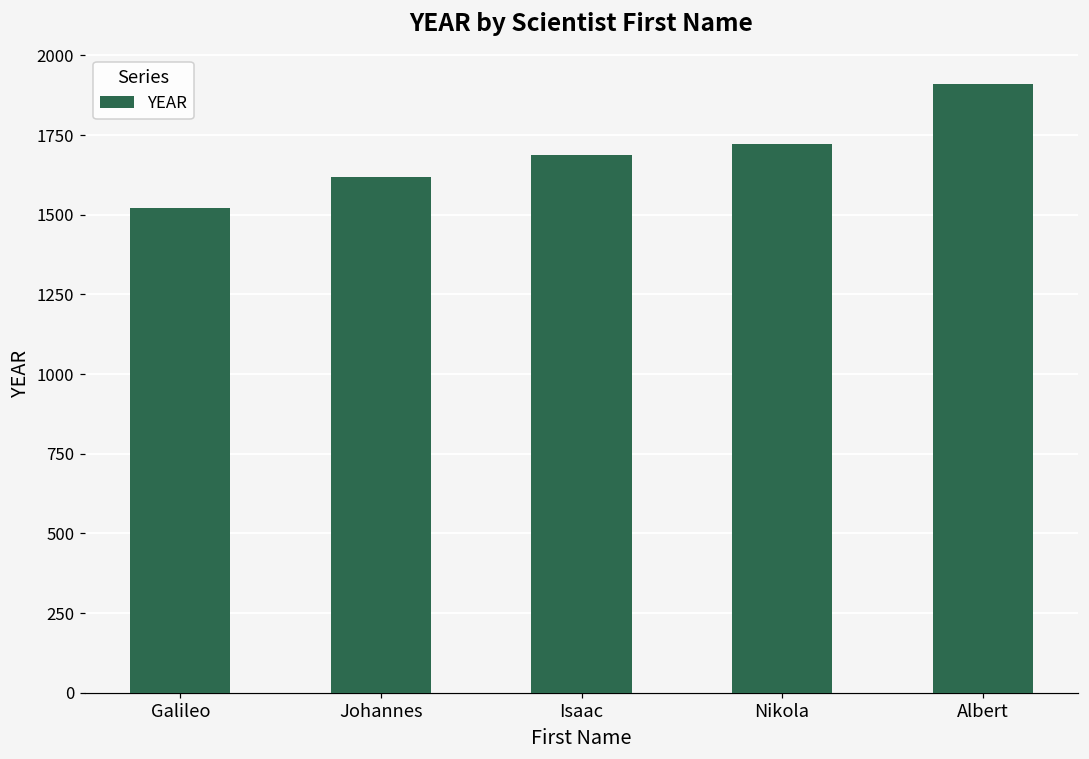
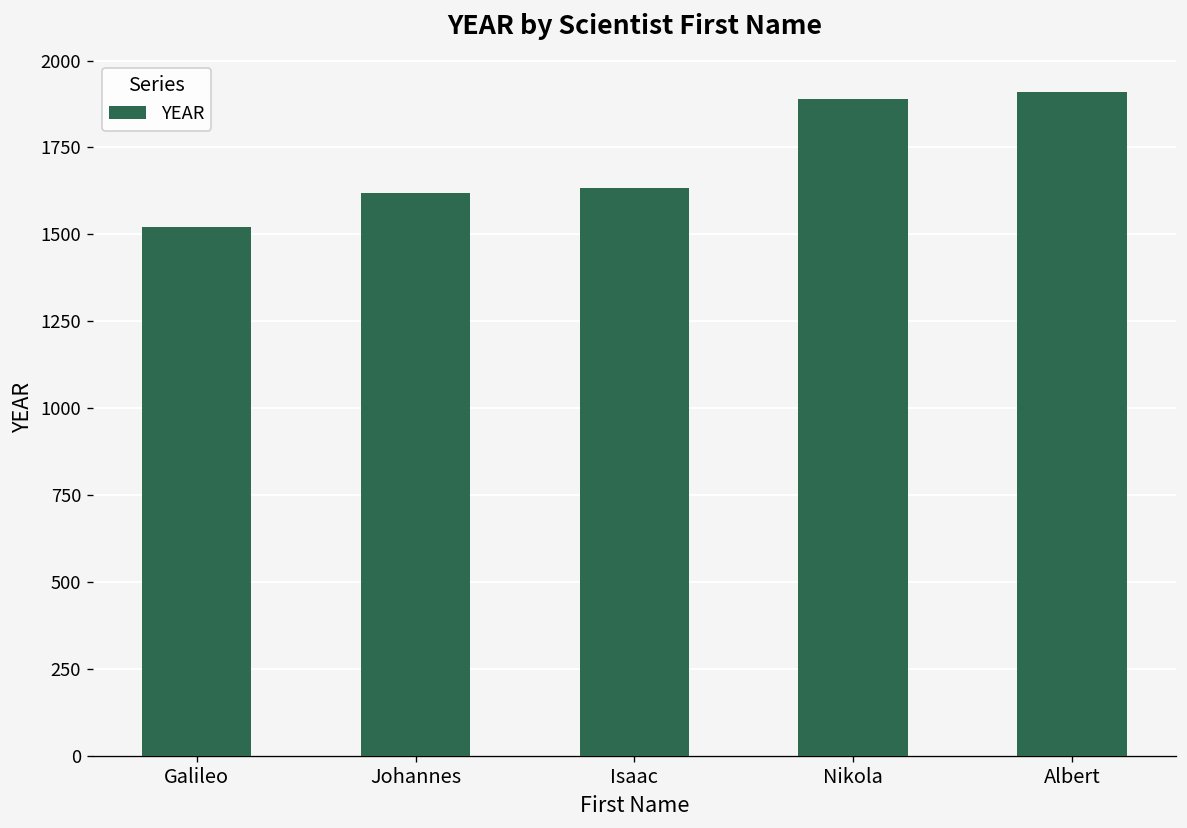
Isaac: 1690 -> 1630
Nikola: 1720 -> 1890
